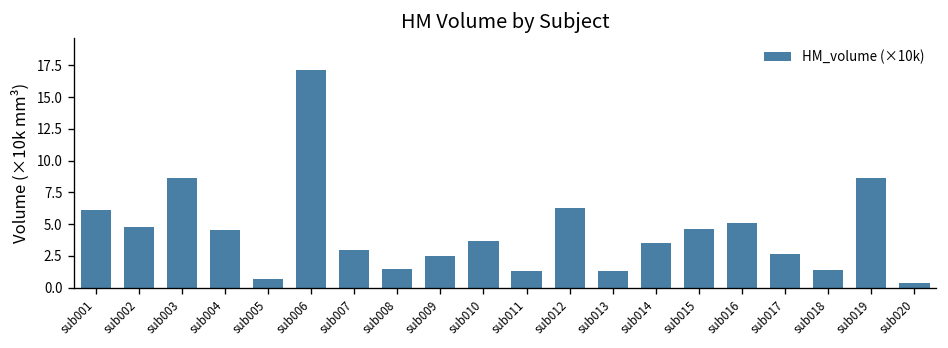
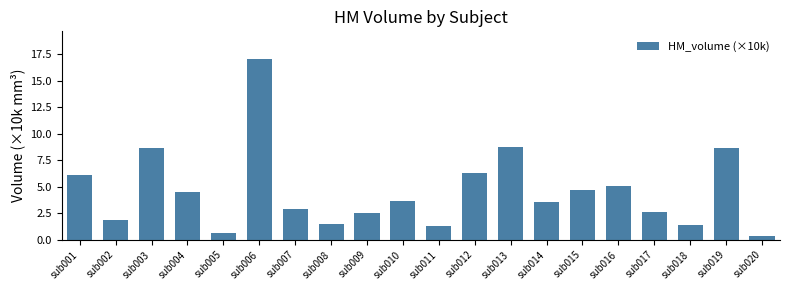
sub002: 4.8 -> 1.9
sub013: 1.3 -> 8.8
